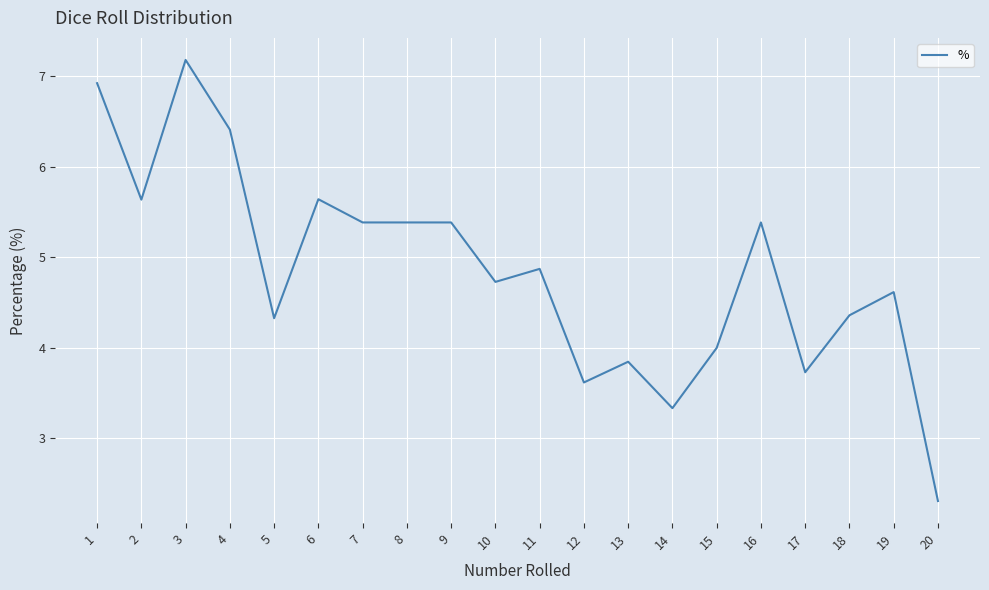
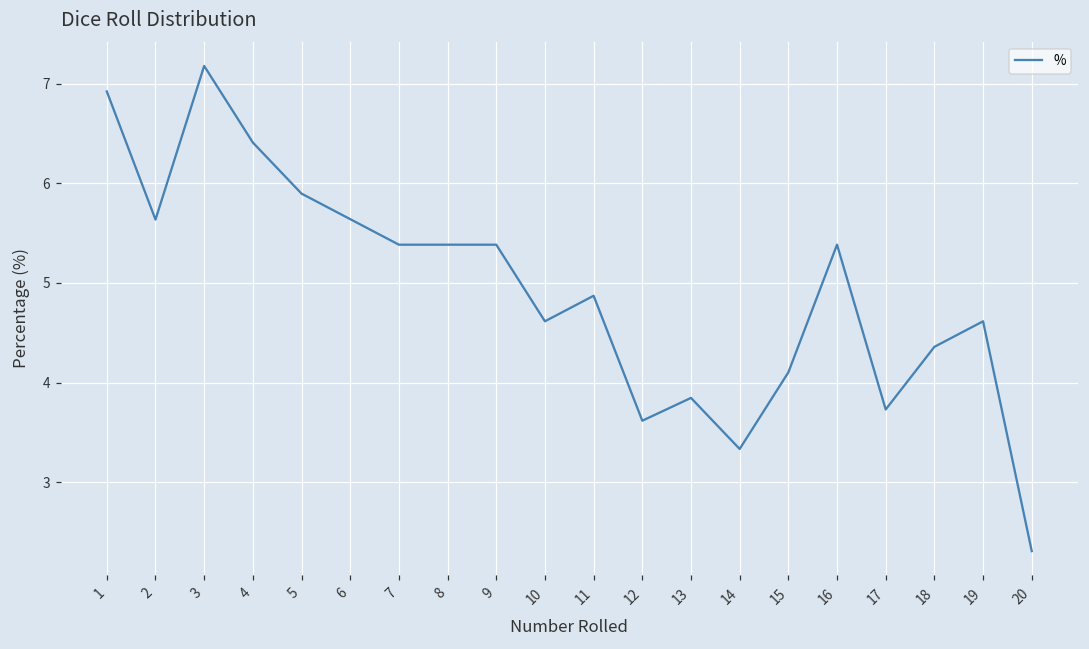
5: 4.3 -> 5.9
10: 4.7 -> 4.6
15: 4.0 -> 4.1
